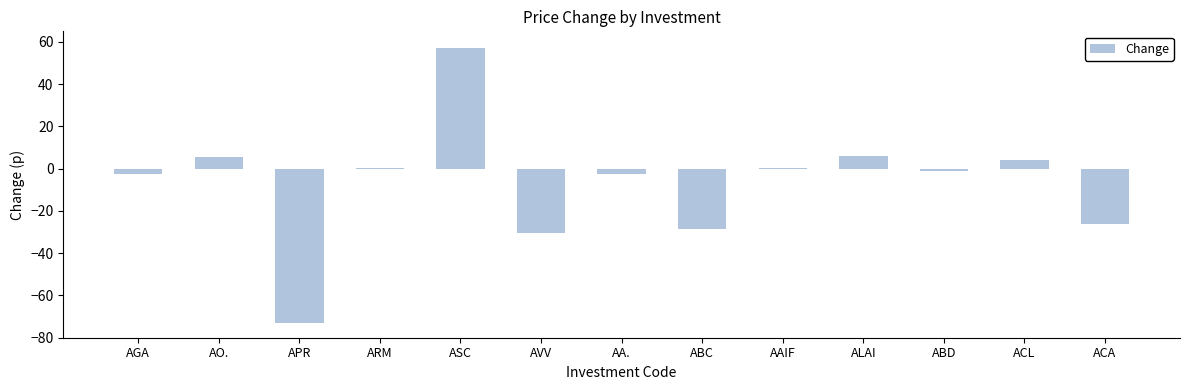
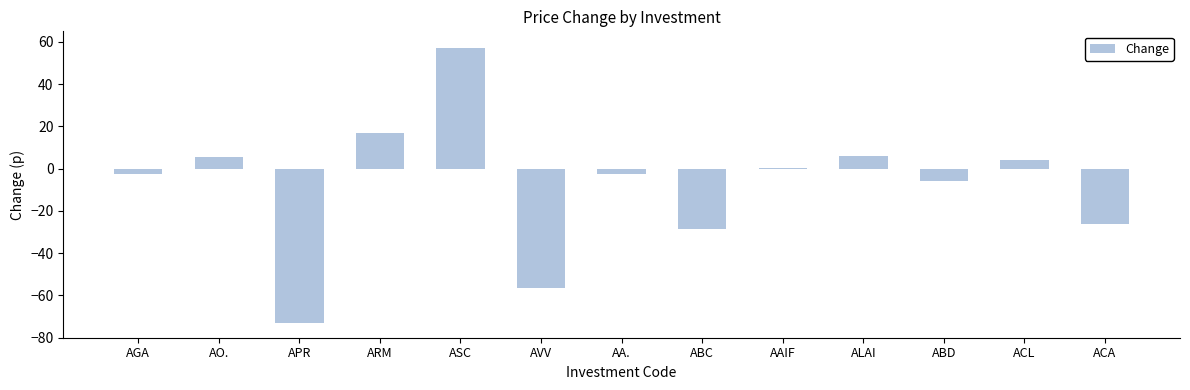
ARM: 1 -> 17
AVV: -31 -> -56
ABD: -1 -> -6
